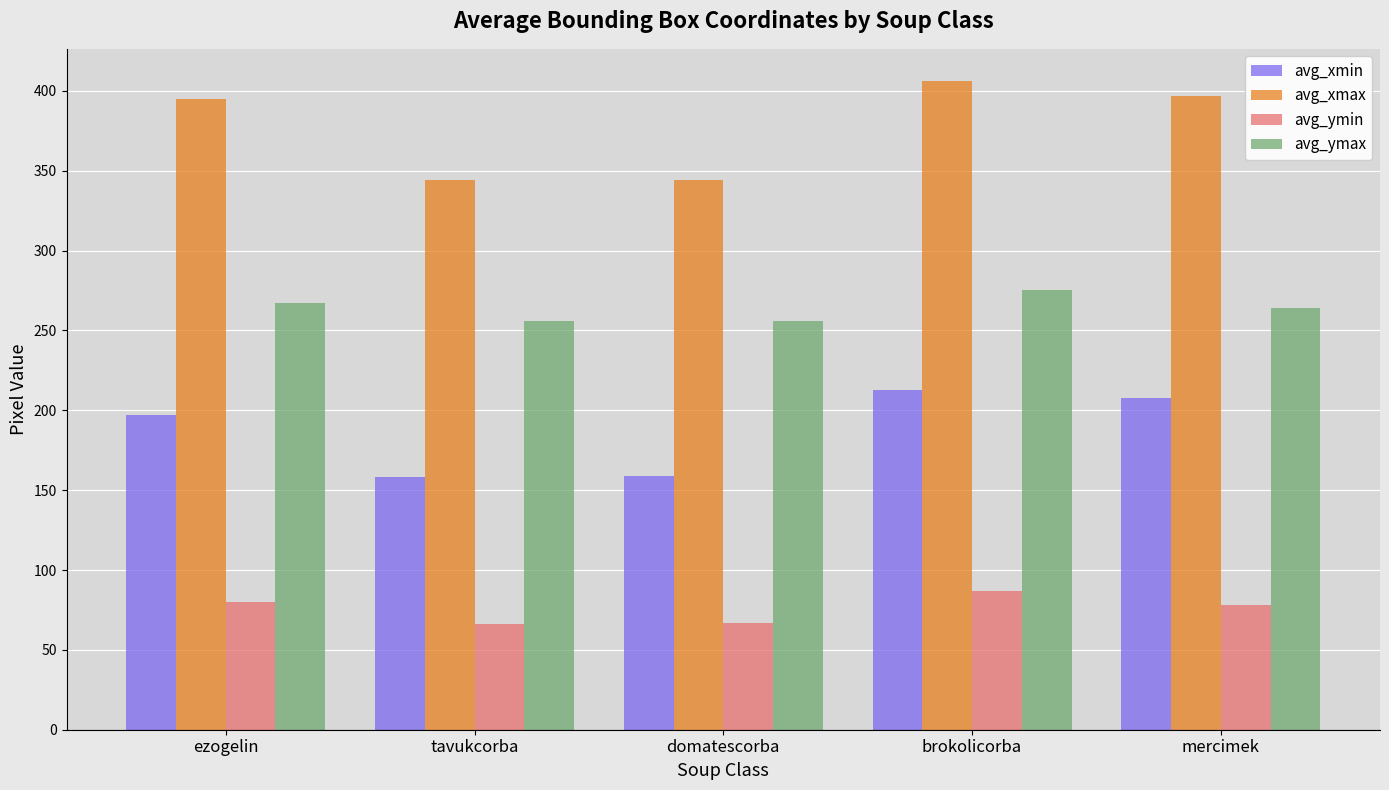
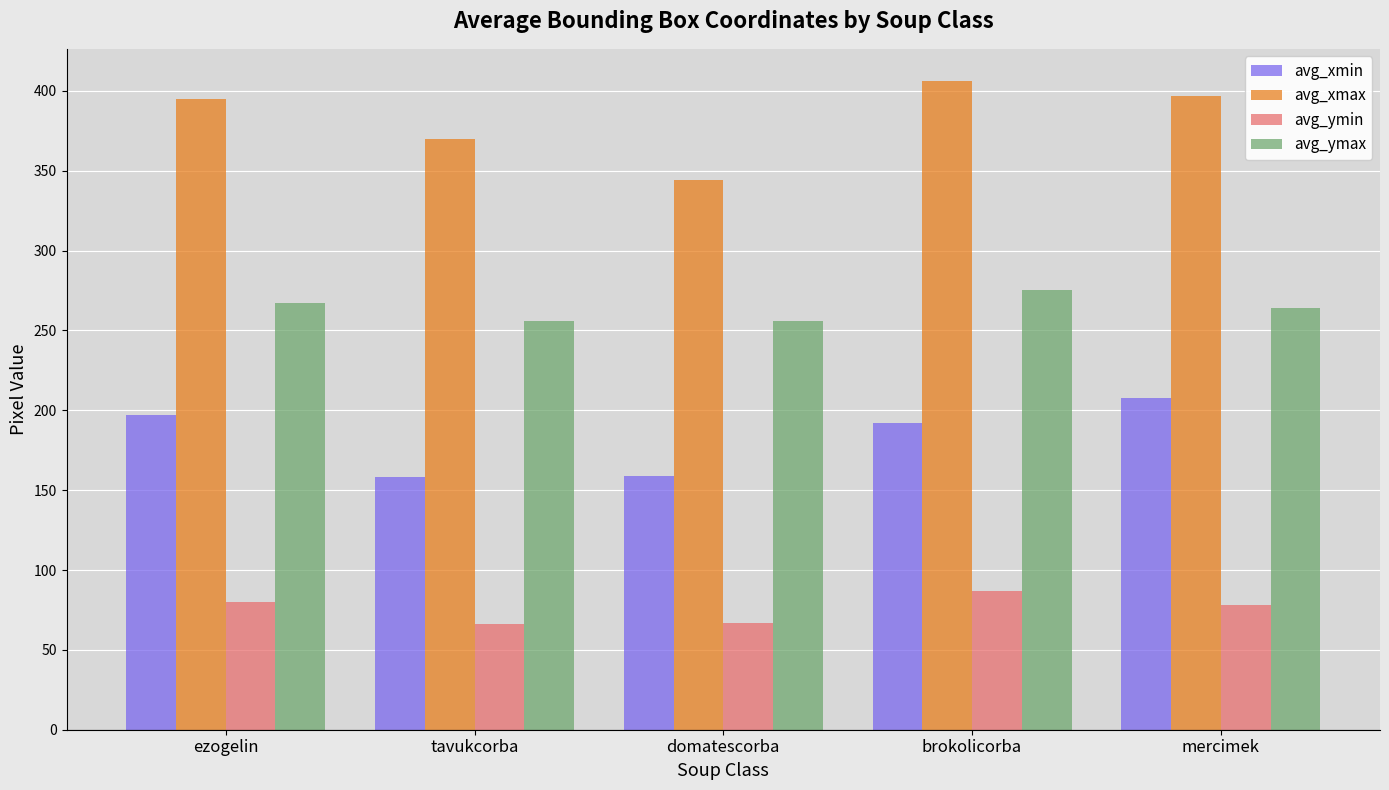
avg_xmax, tavukcorba: 344 -> 370
avg_xmin, brokolicorba: 213 -> 192
